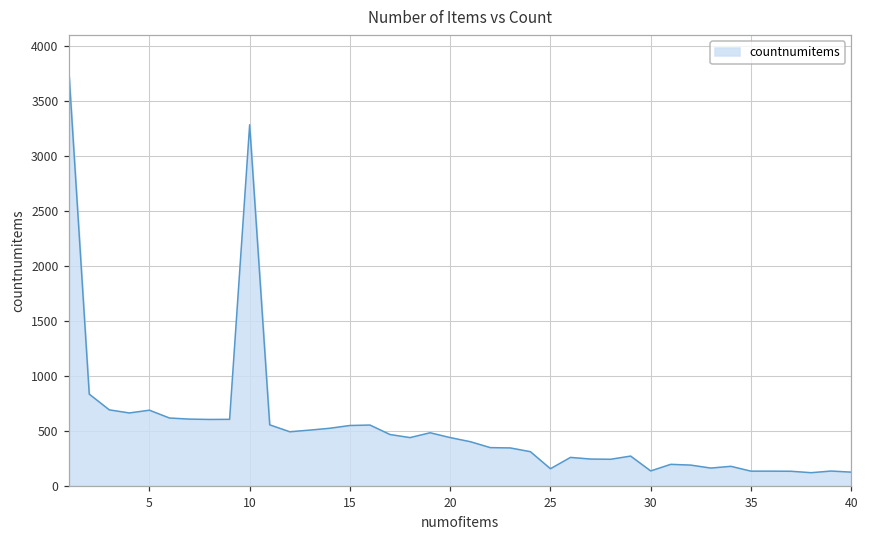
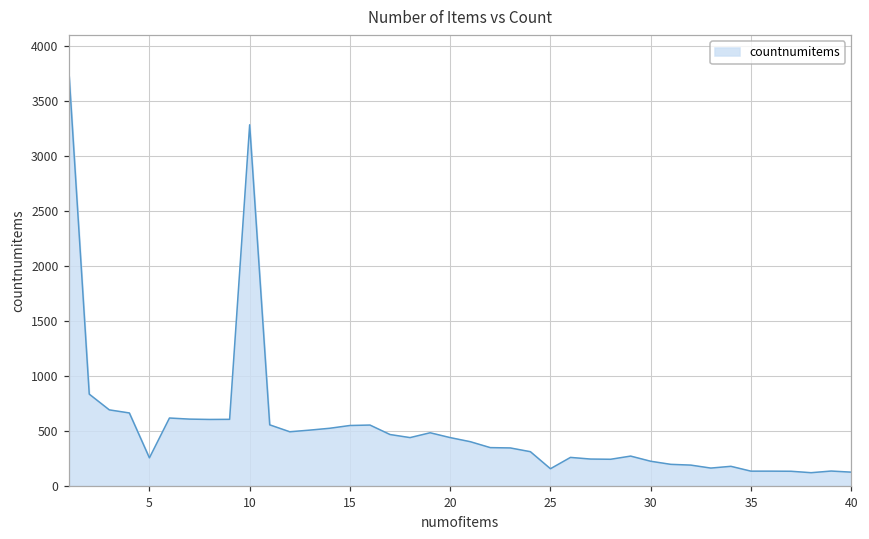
5: 690 -> 260
30: 140 -> 220
